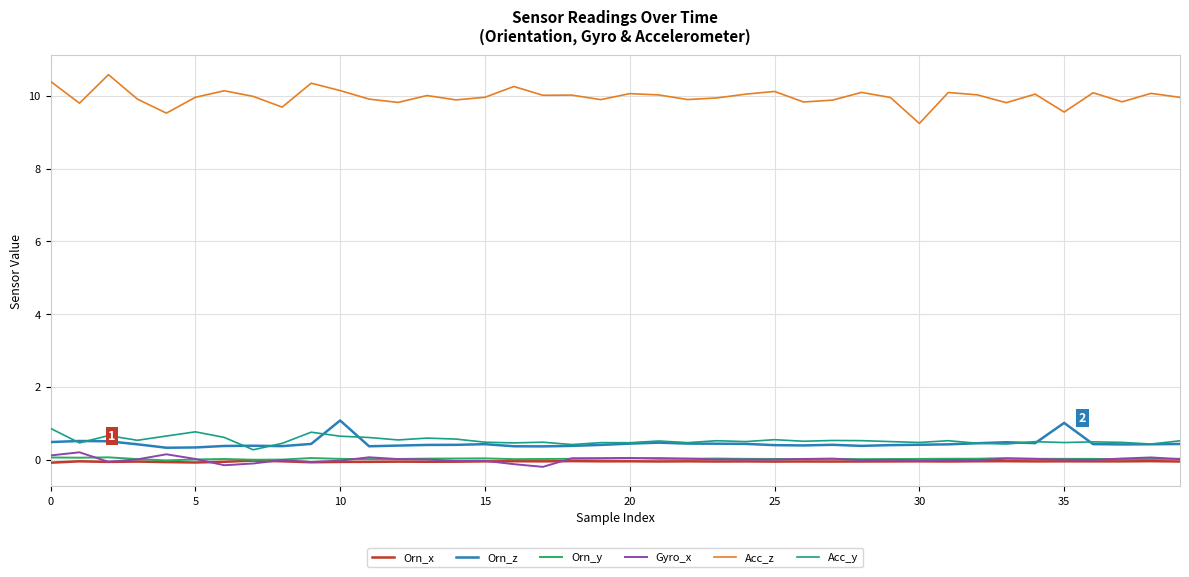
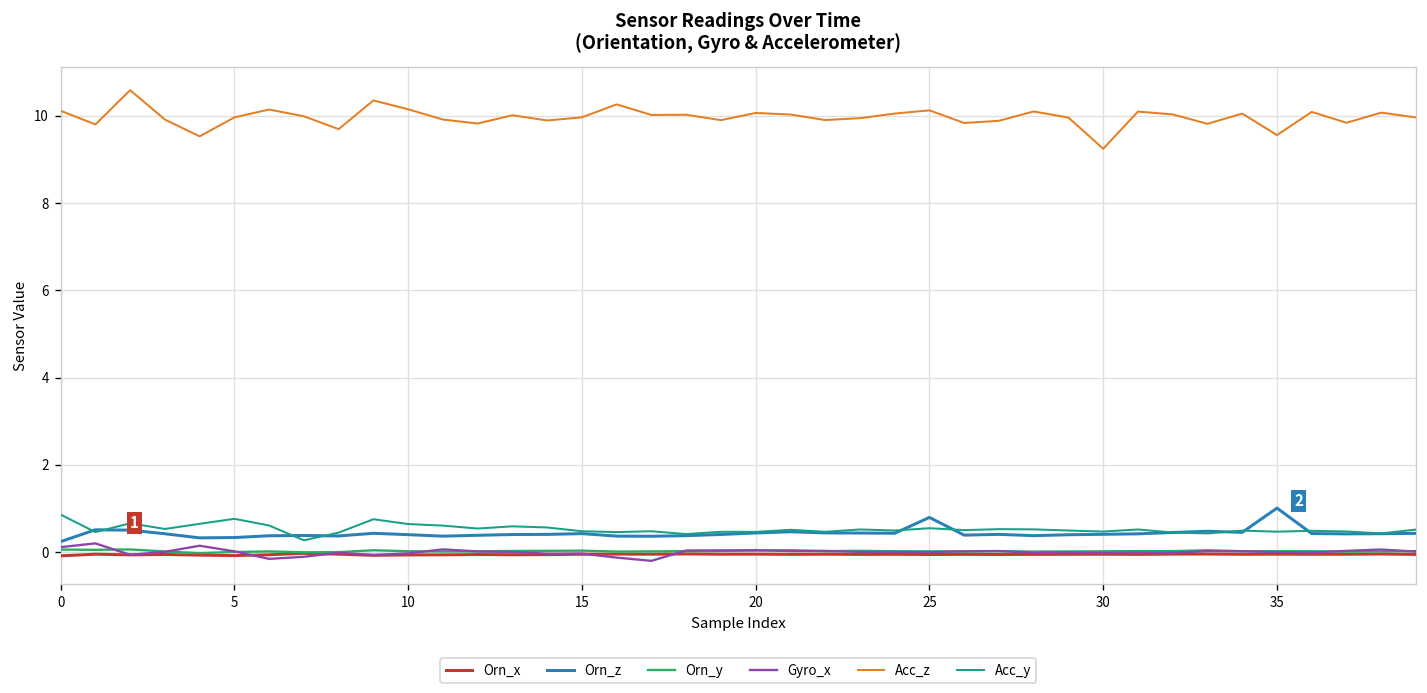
Orn_z, 0: 0.5 -> 0.2
Acc_z, 0: 10.4 -> 10.1
Orn_z, 10: 1.1 -> 0.4
Orn_z, 25: 0.4 -> 0.8
